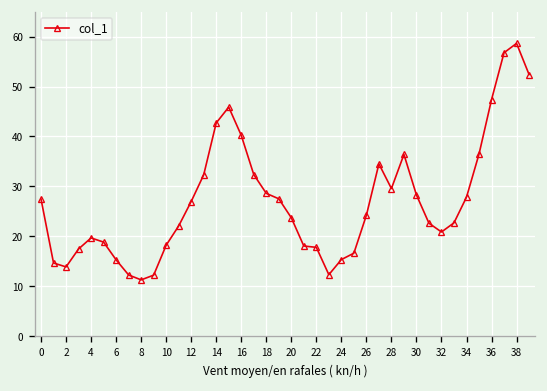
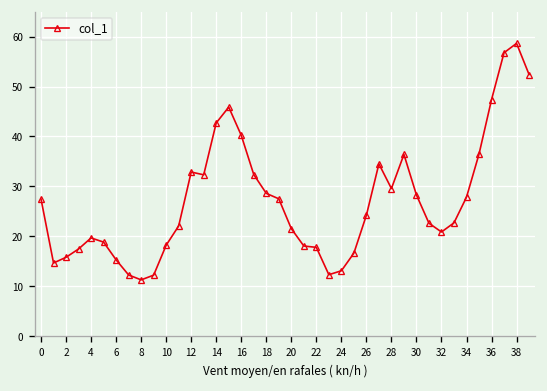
2: 14 -> 16
12: 27 -> 33
20: 24 -> 22
24: 15 -> 13
